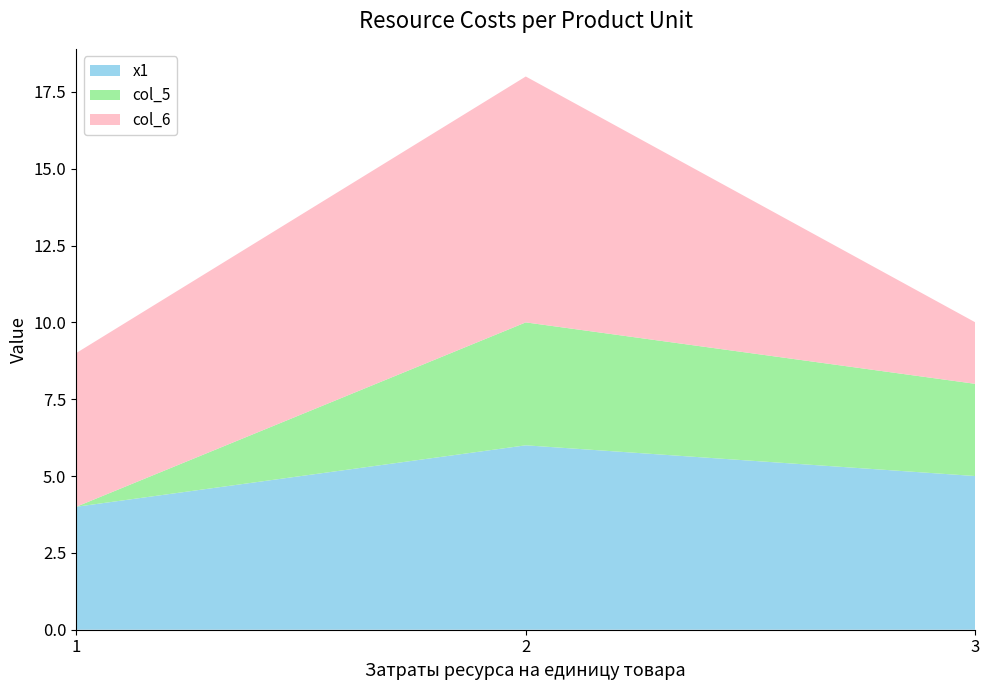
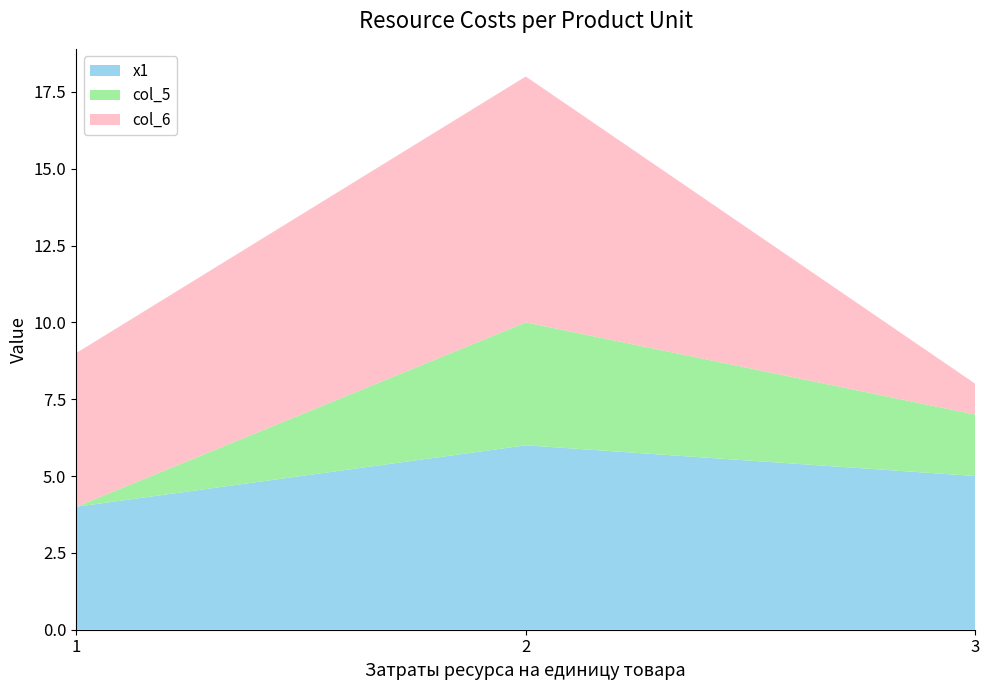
col_5, 3: 3 -> 2
col_6, 3: 2 -> 1
